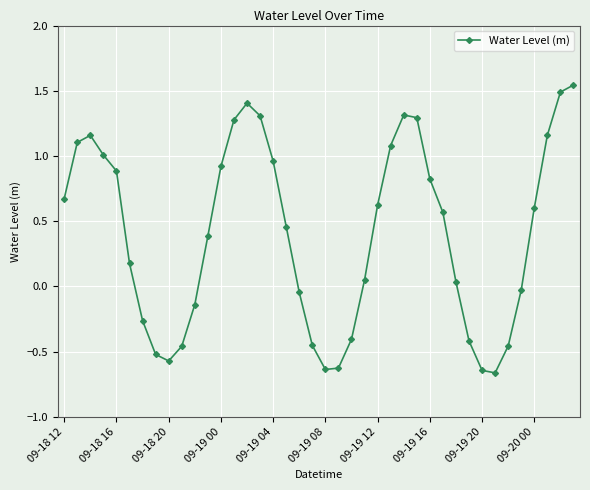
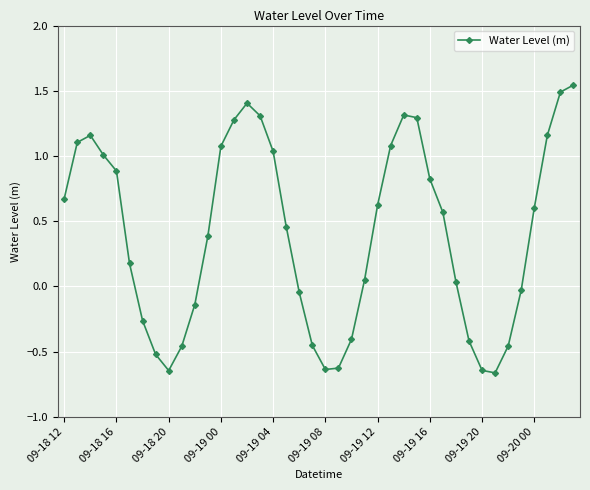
09-18 20: -0.57 -> -0.64
09-19 00: 0.92 -> 1.08
09-19 04: 0.96 -> 1.03
